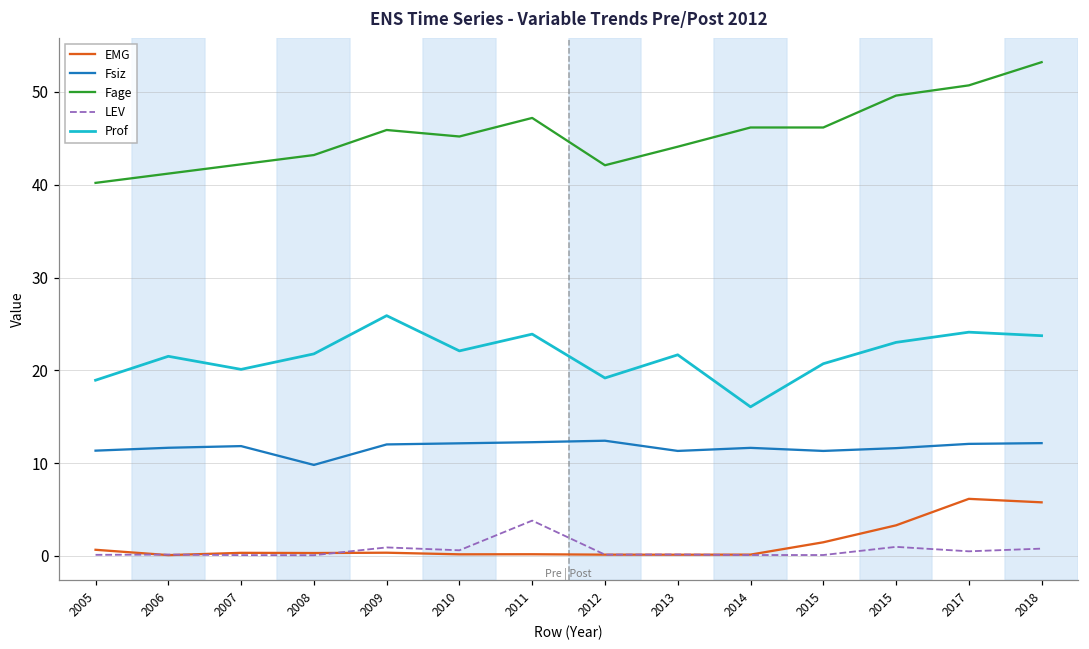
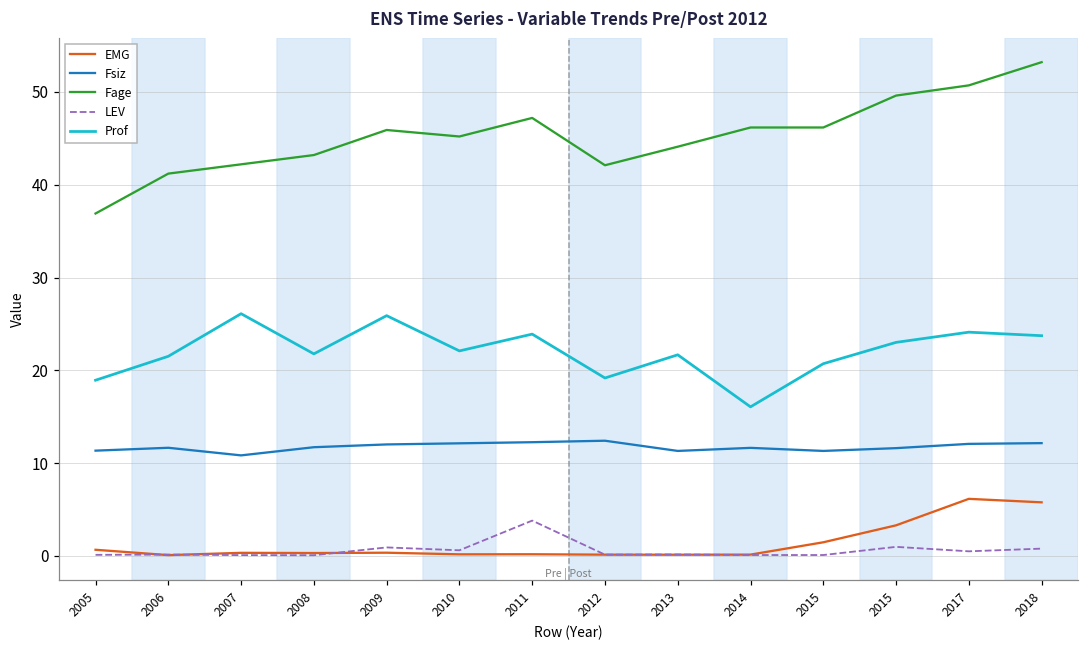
Fage, 2005: 40 -> 37
Fsiz, 2007: 12 -> 11
Prof, 2007: 20 -> 26
Fsiz, 2008: 10 -> 12
